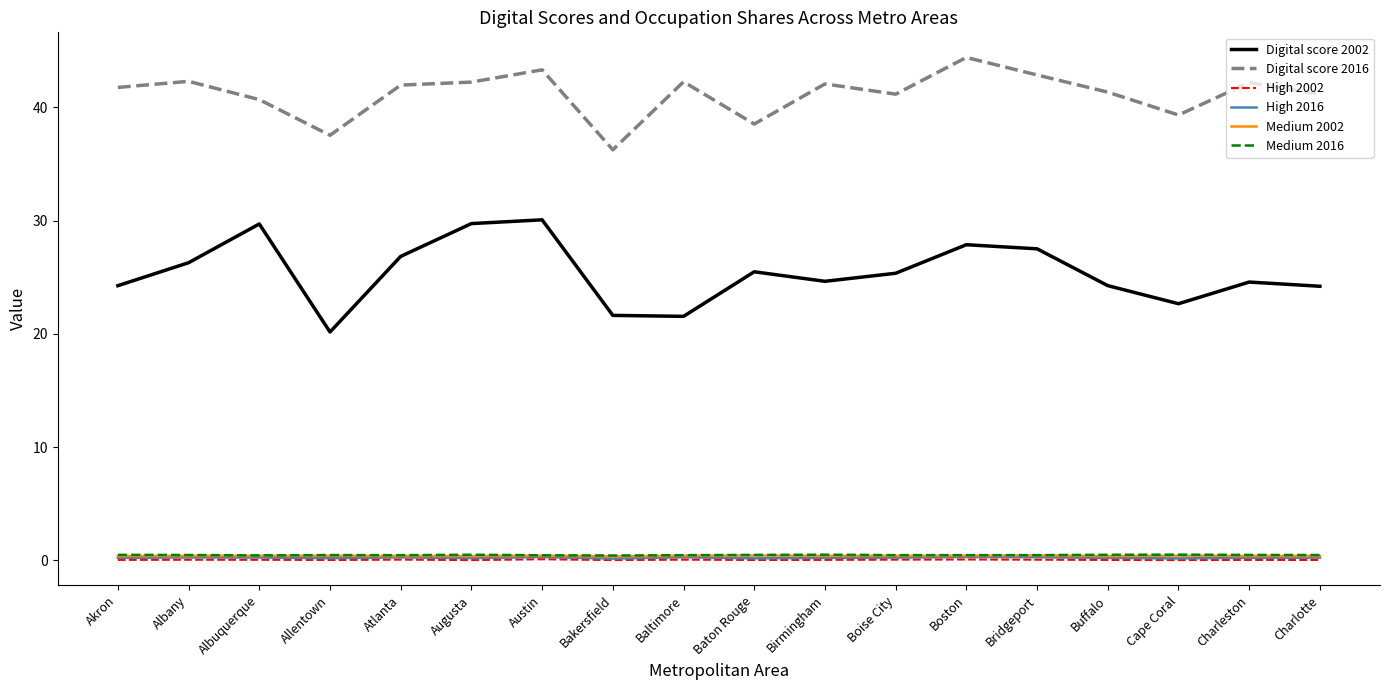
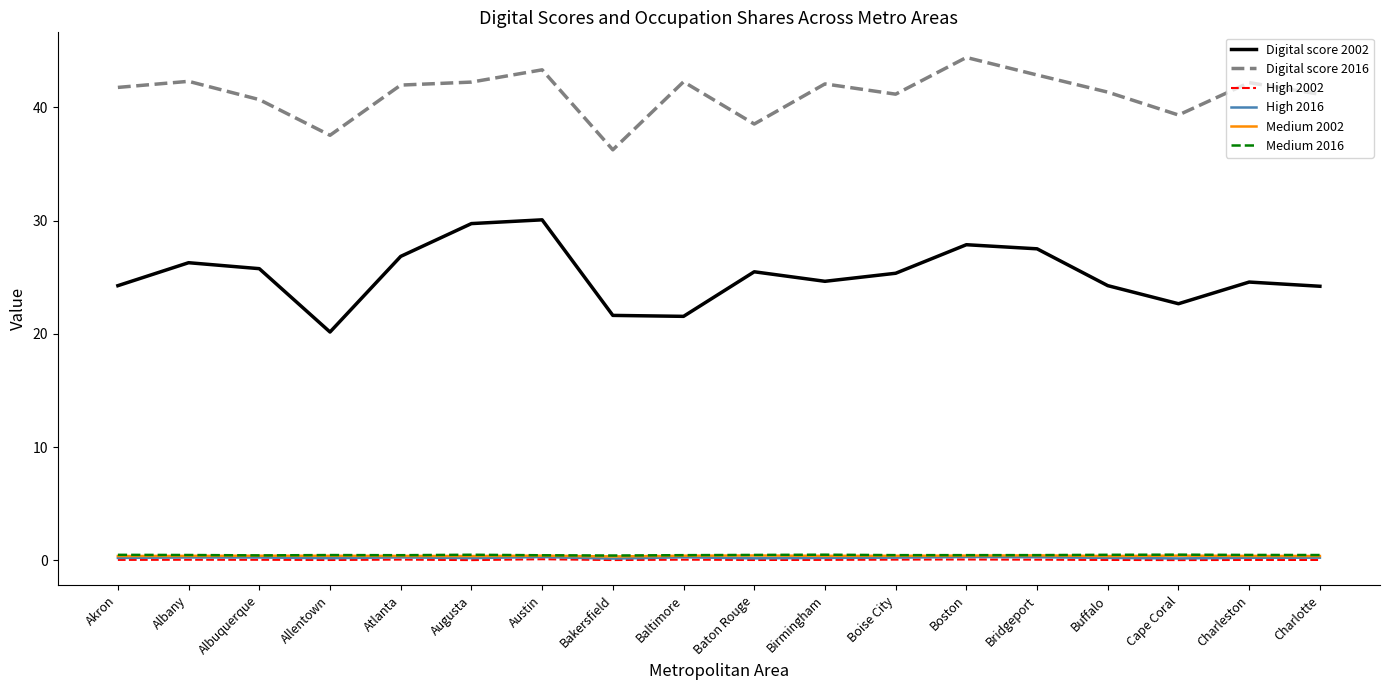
Digital score 2002, Albuquerque: 29.7 -> 25.8
